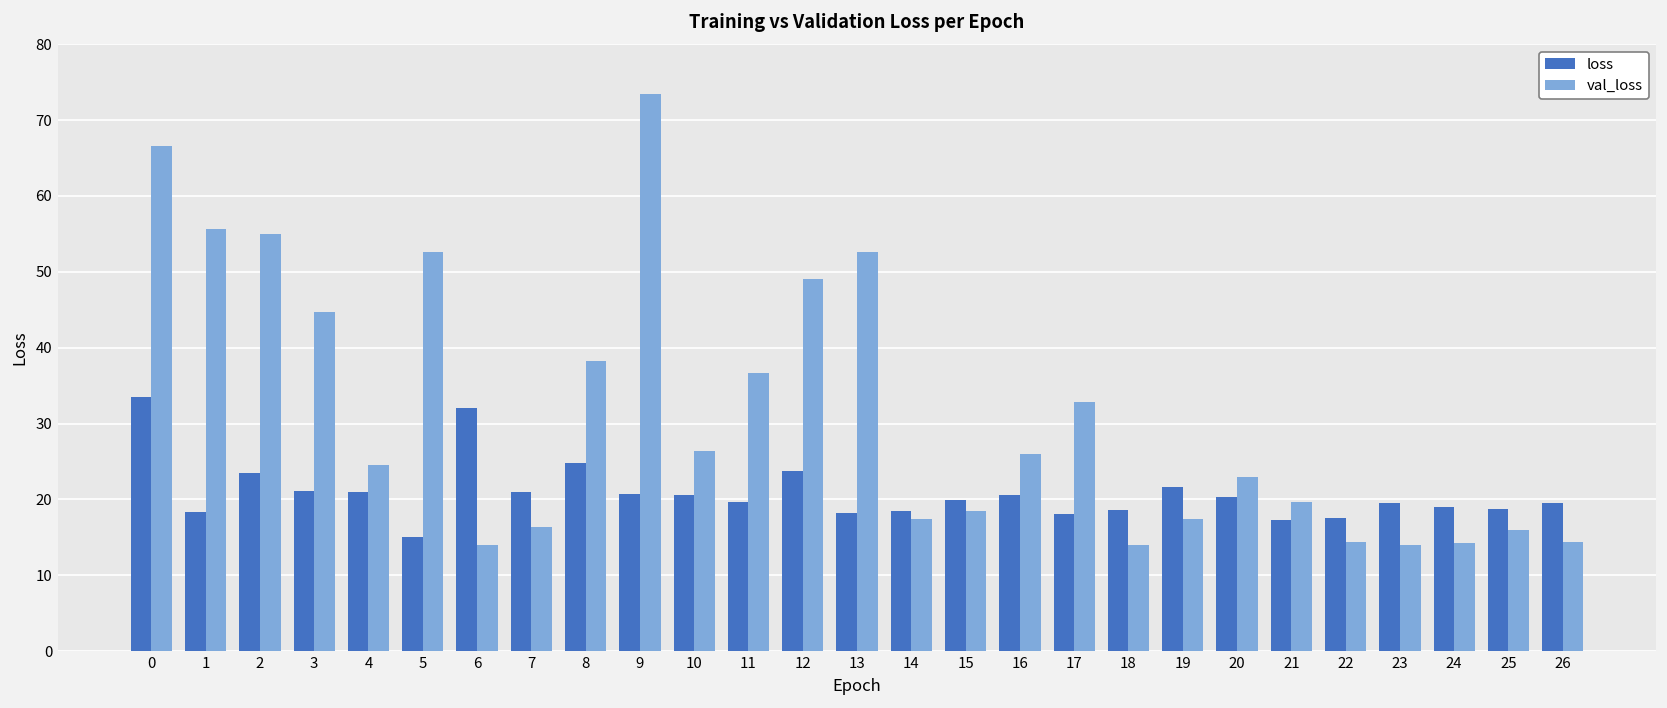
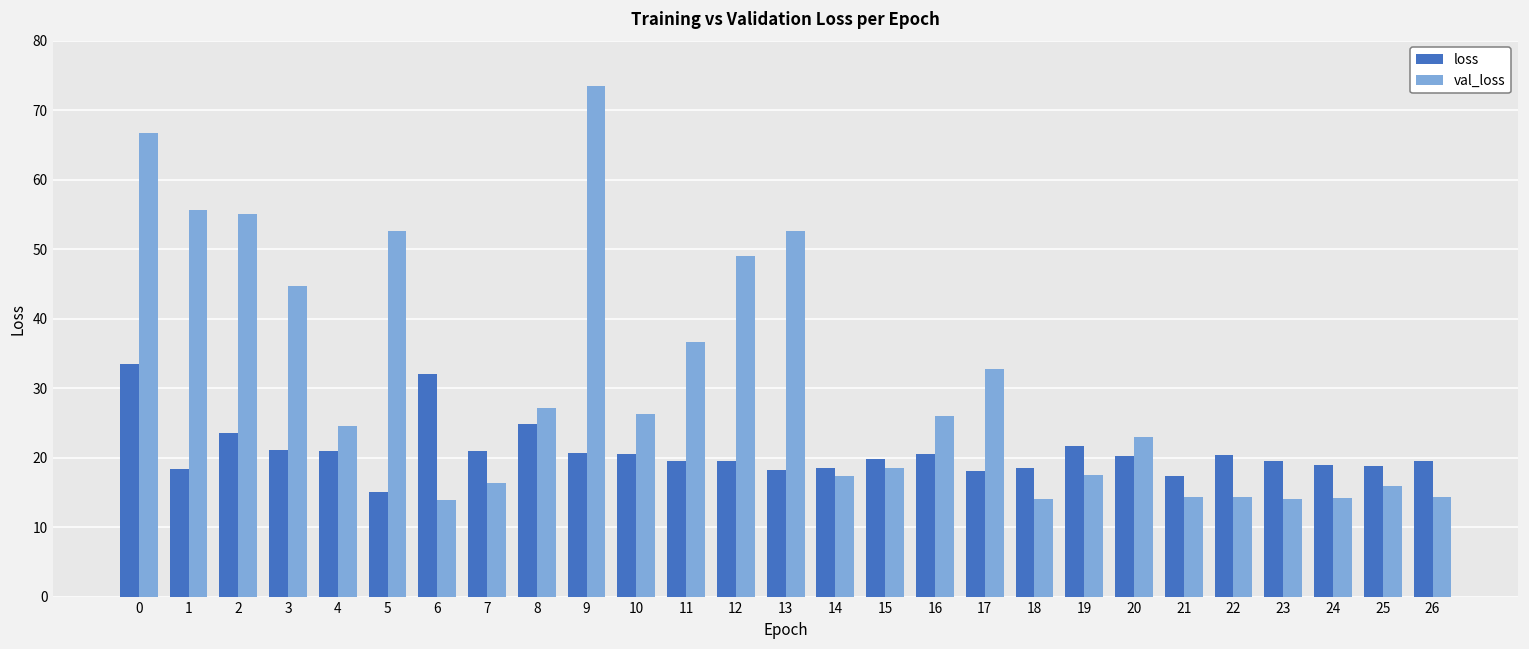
val_loss, 8: 38 -> 27
loss, 12: 24 -> 20
val_loss, 21: 20 -> 14
loss, 22: 18 -> 20
